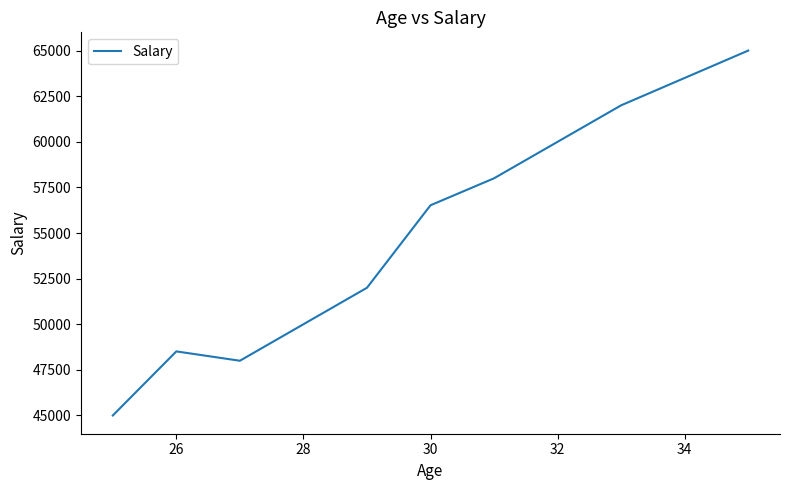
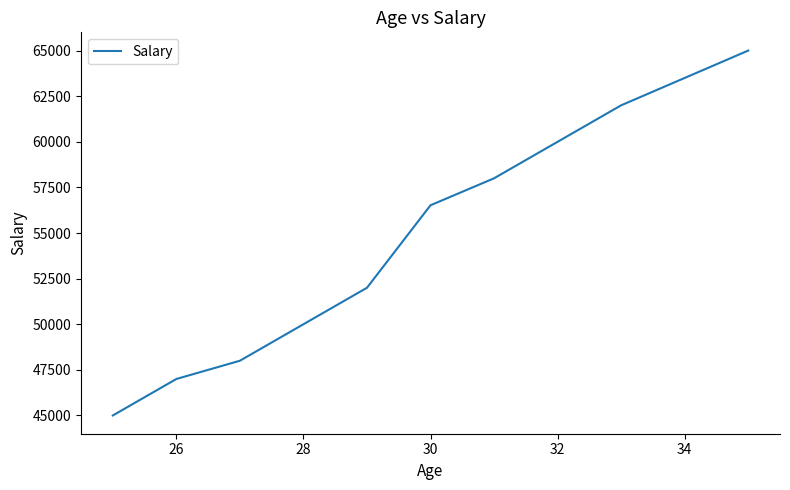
26: 48500 -> 47000
